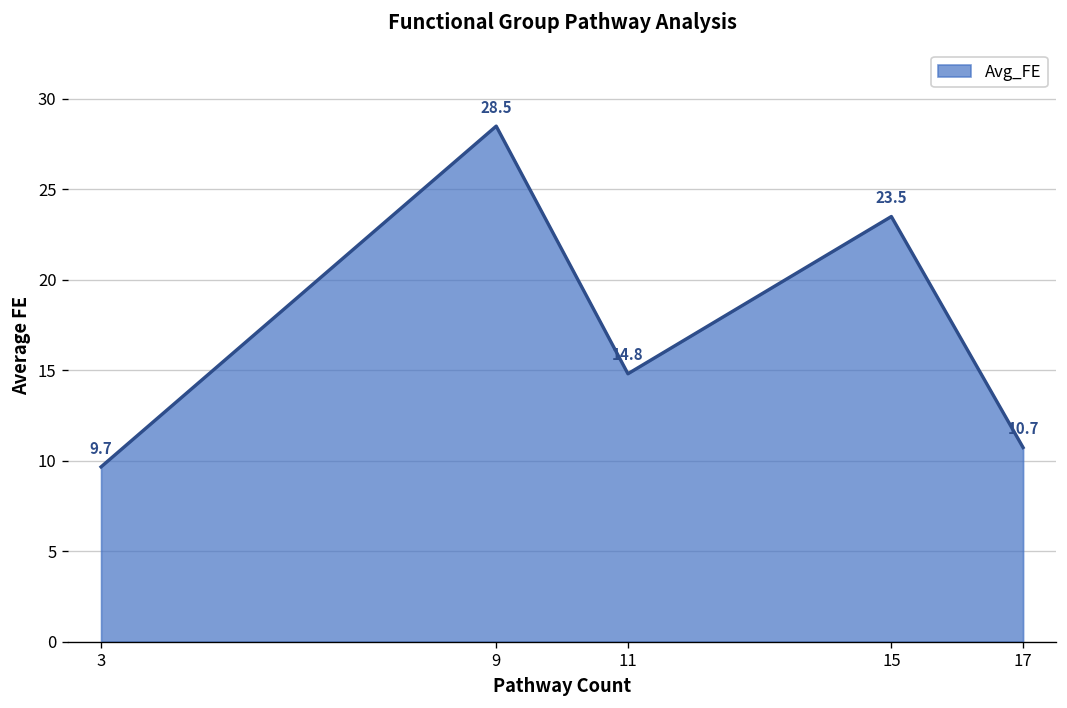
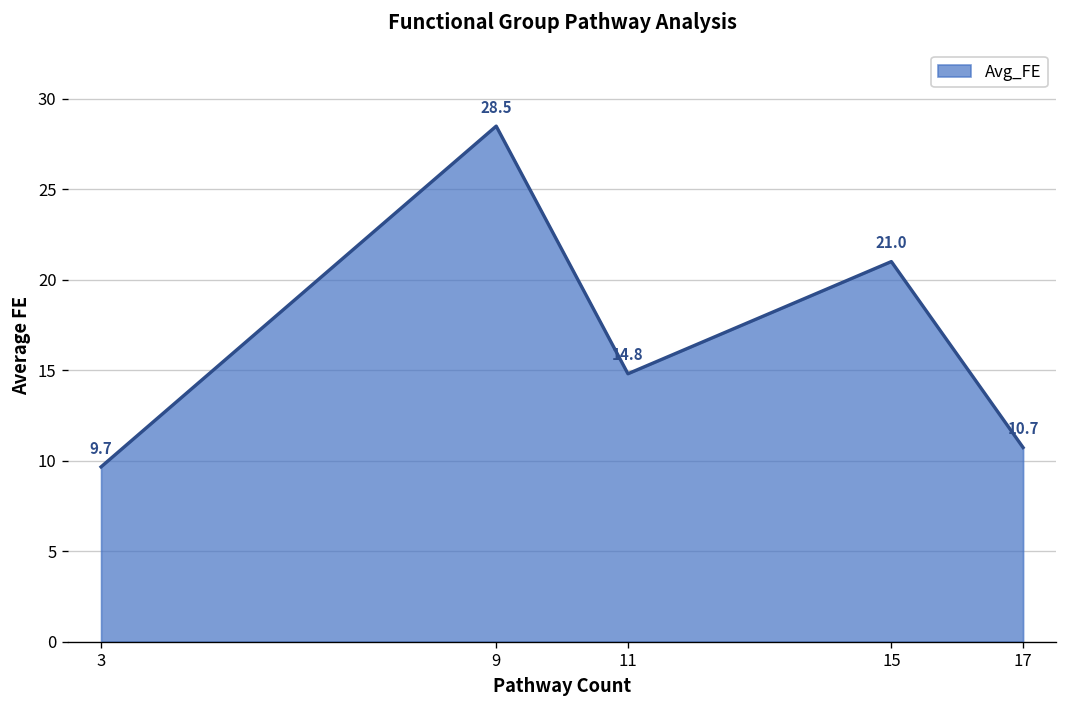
15: 23.5 -> 21.0
